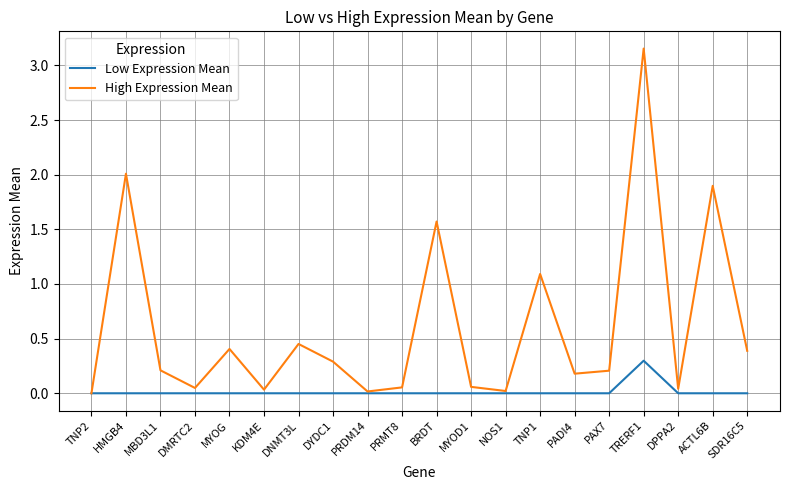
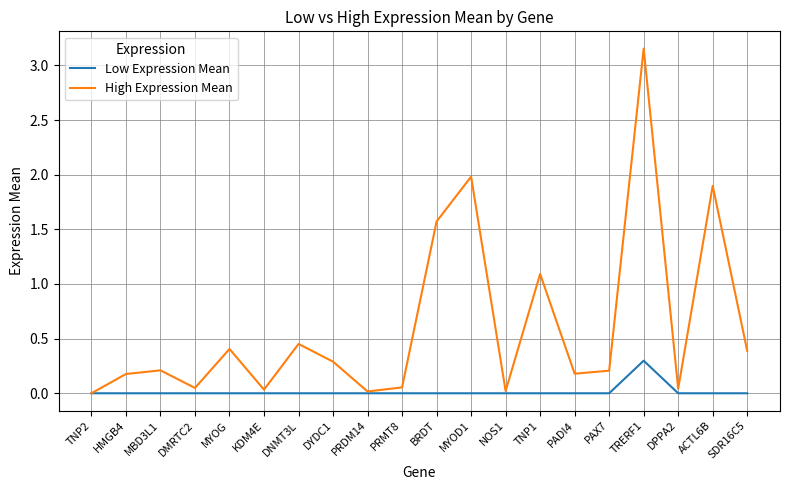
High Expression Mean, HMGB4: 2.01 -> 0.18
High Expression Mean, MYOD1: 0.06 -> 1.98
